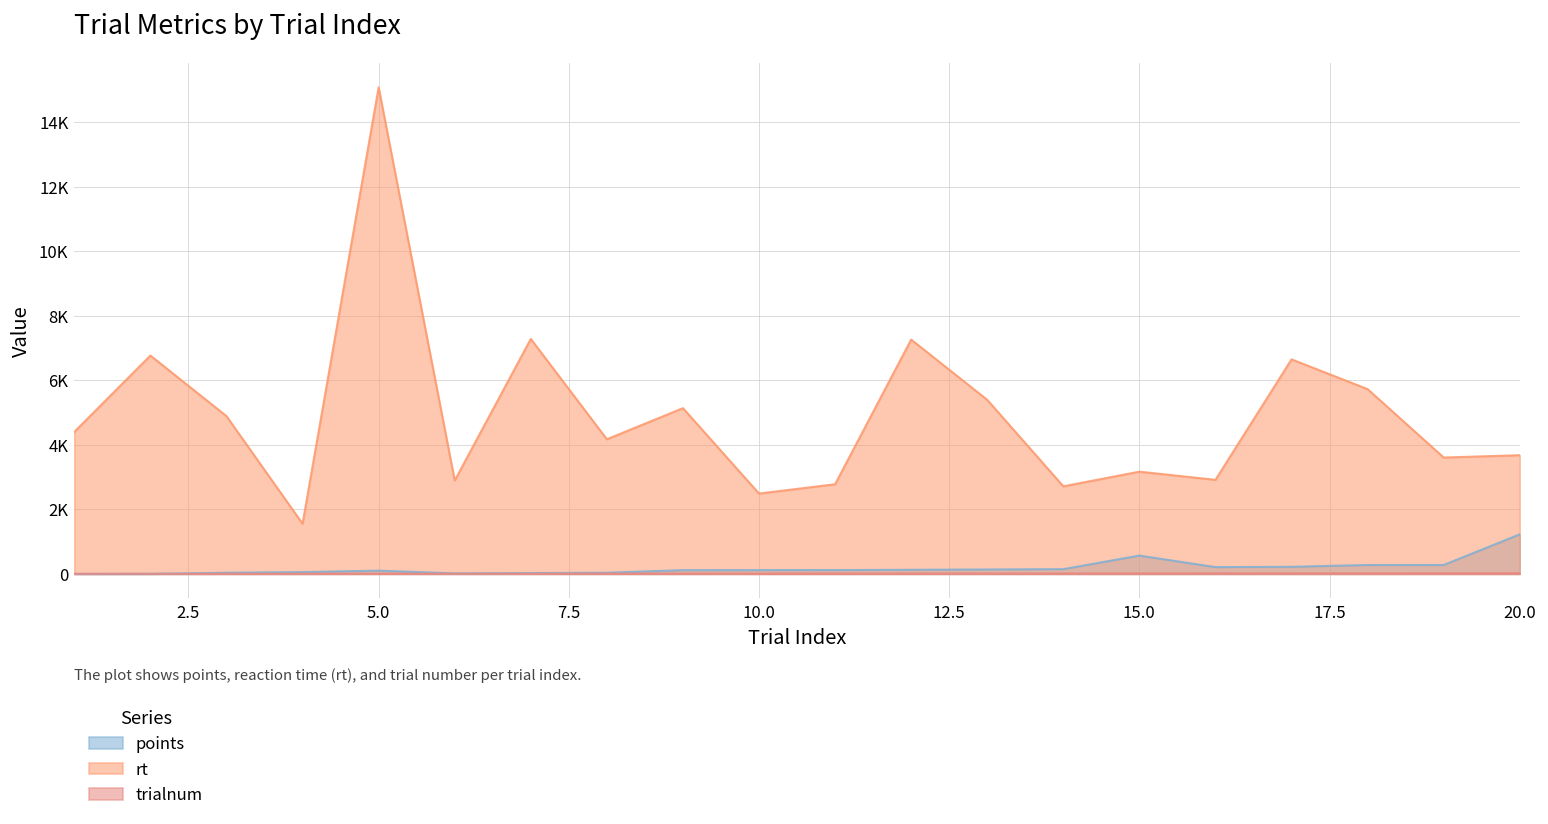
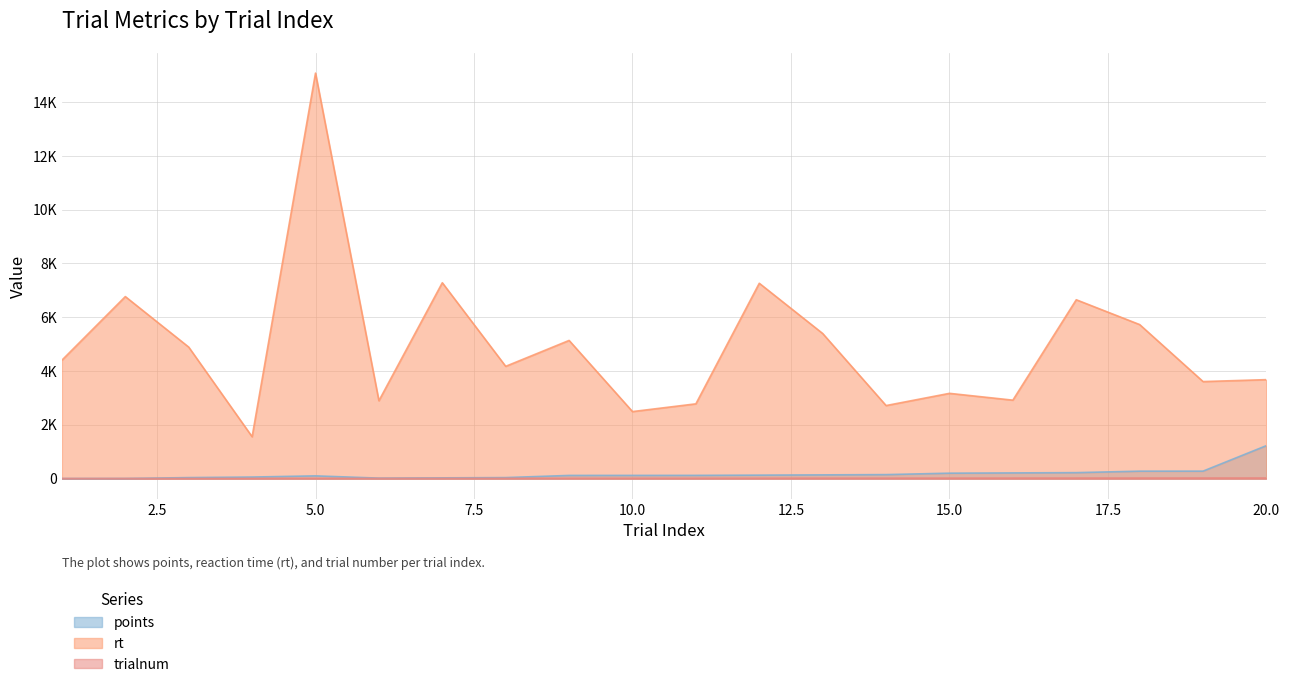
points, 15.0: 600 -> 200
